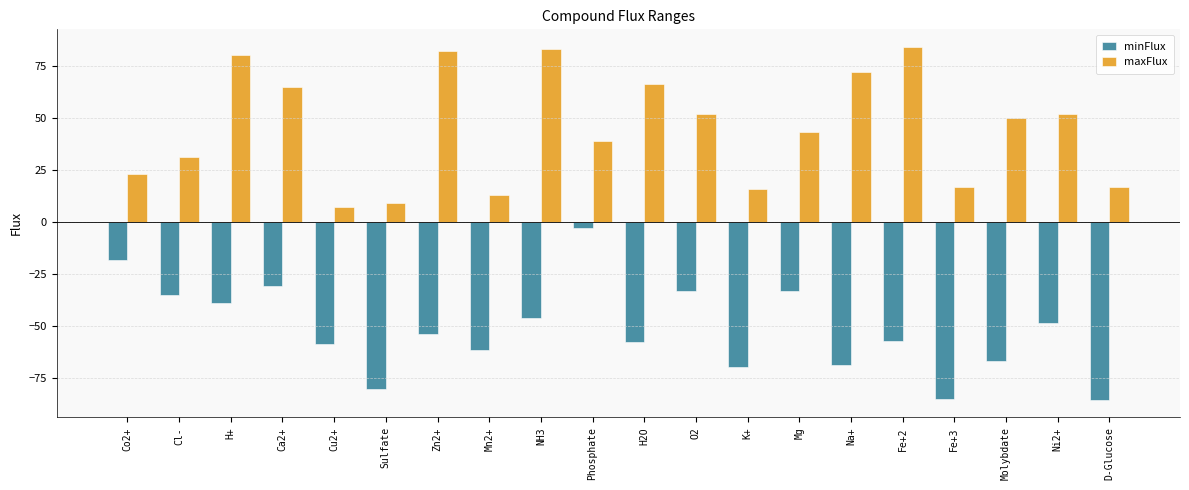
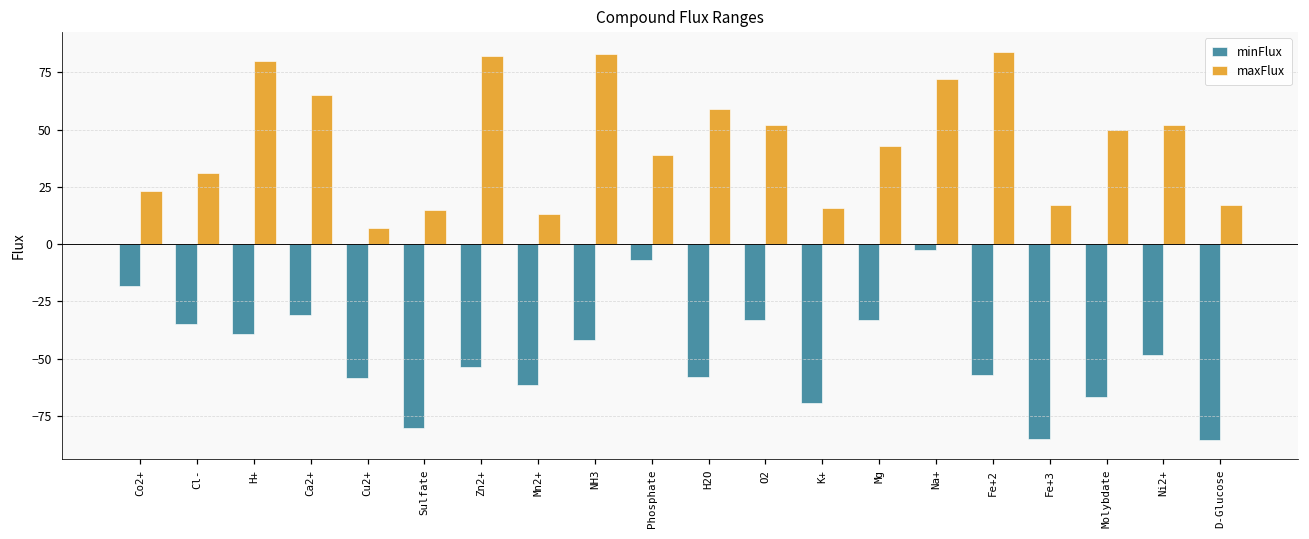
maxFlux, Sulfate: 9 -> 15
minFlux, NH3: -46 -> -42
minFlux, Phosphate: -3 -> -7
maxFlux, H2O: 66 -> 59
minFlux, Na+: -69 -> -2
